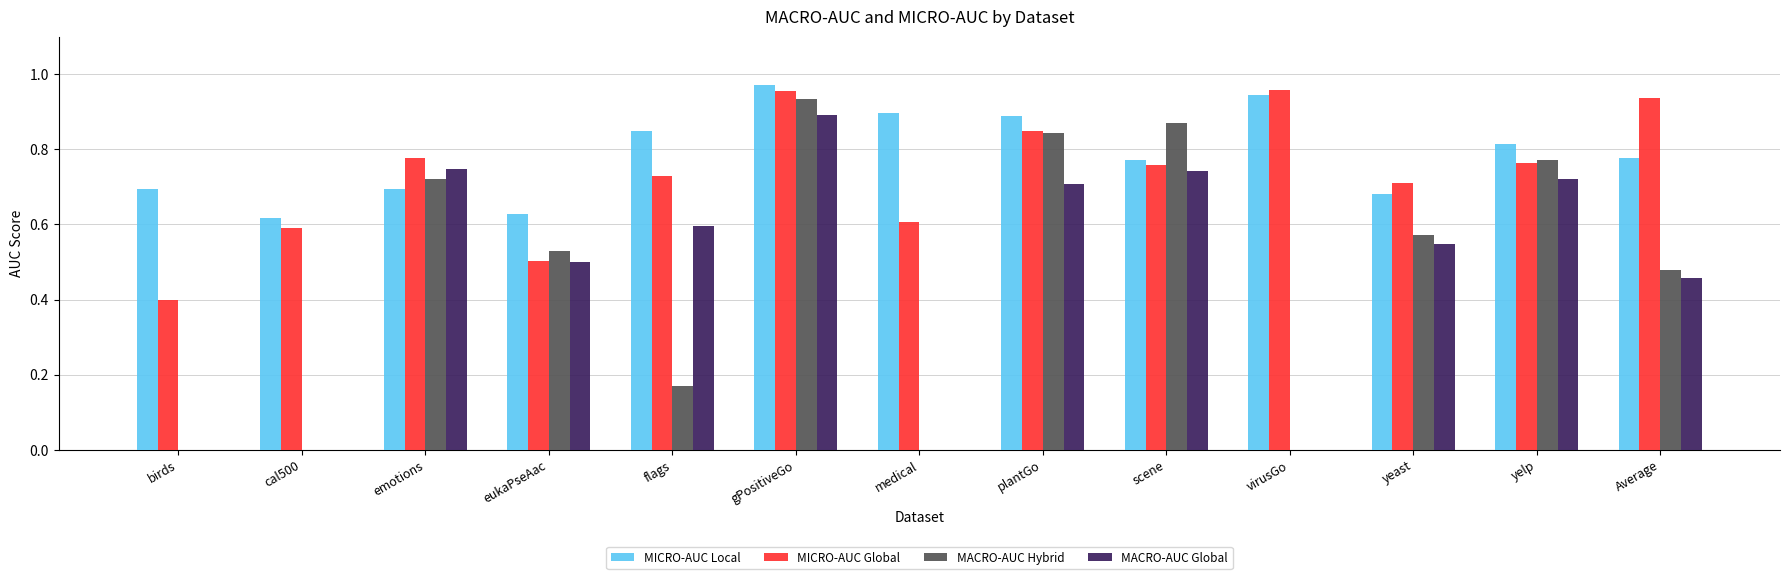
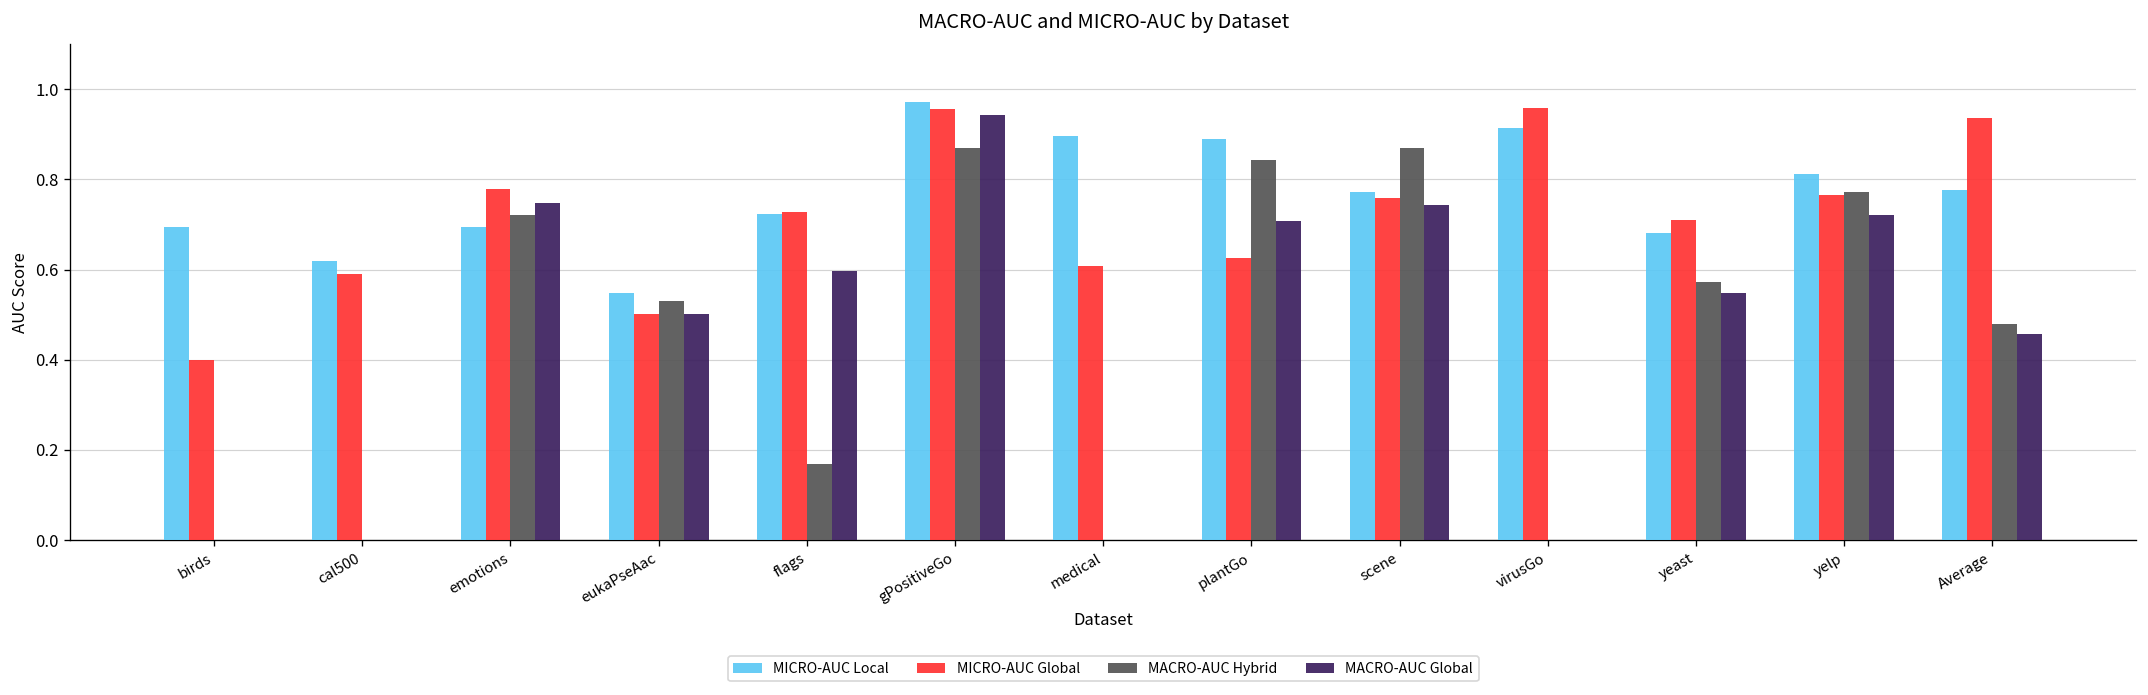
MICRO-AUC Local, eukaPseAac: 0.63 -> 0.55
MICRO-AUC Local, flags: 0.85 -> 0.72
MACRO-AUC Hybrid, gPositiveGo: 0.93 -> 0.87
MACRO-AUC Global, gPositiveGo: 0.89 -> 0.94
MICRO-AUC Global, plantGo: 0.85 -> 0.63
MICRO-AUC Local, virusGo: 0.94 -> 0.91
